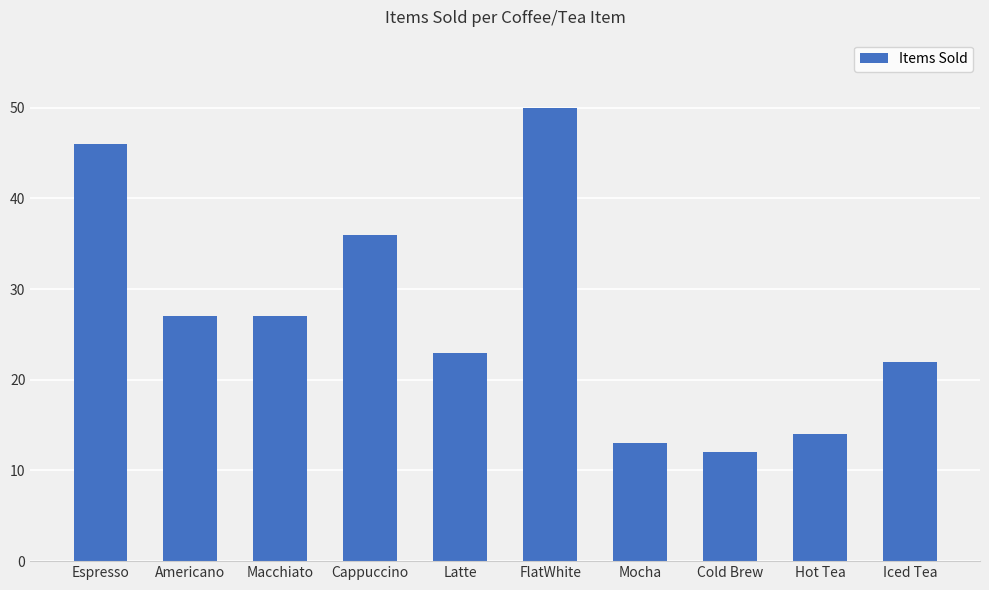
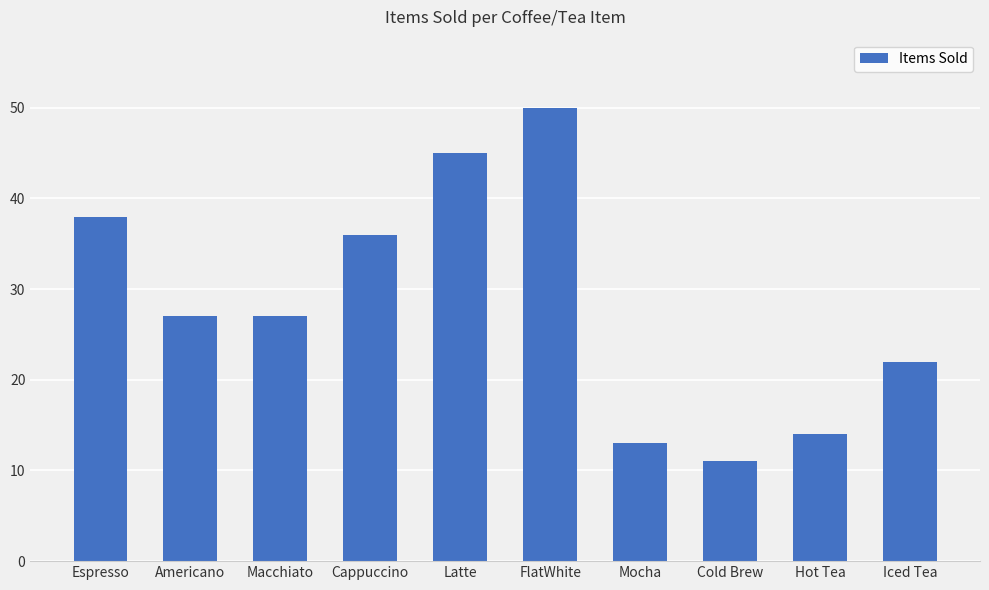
Espresso: 46 -> 38
Latte: 23 -> 45
Cold Brew: 12 -> 11
